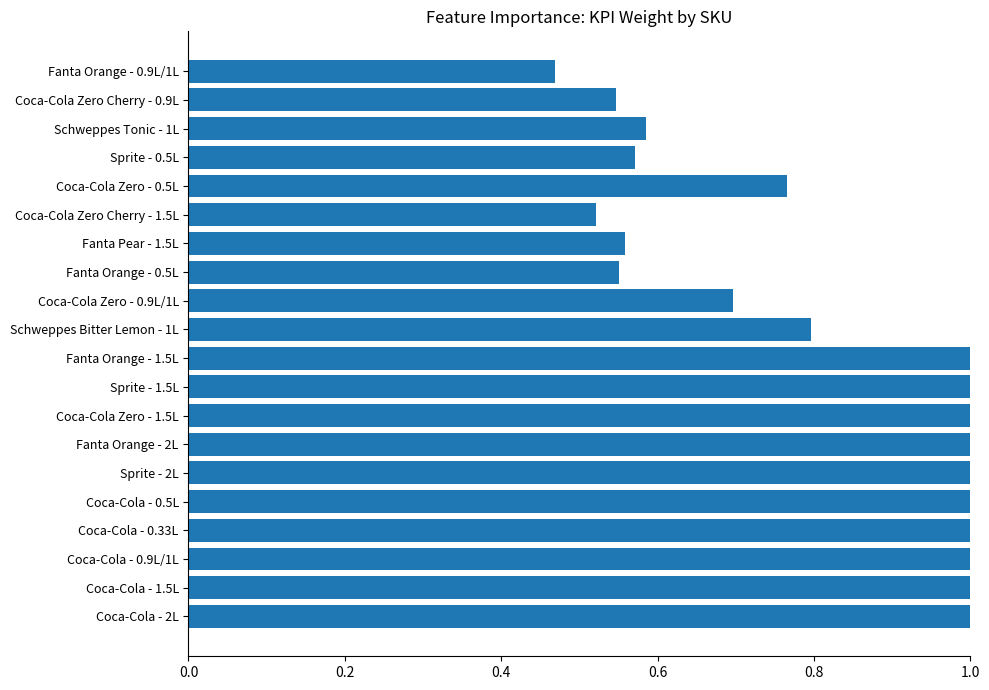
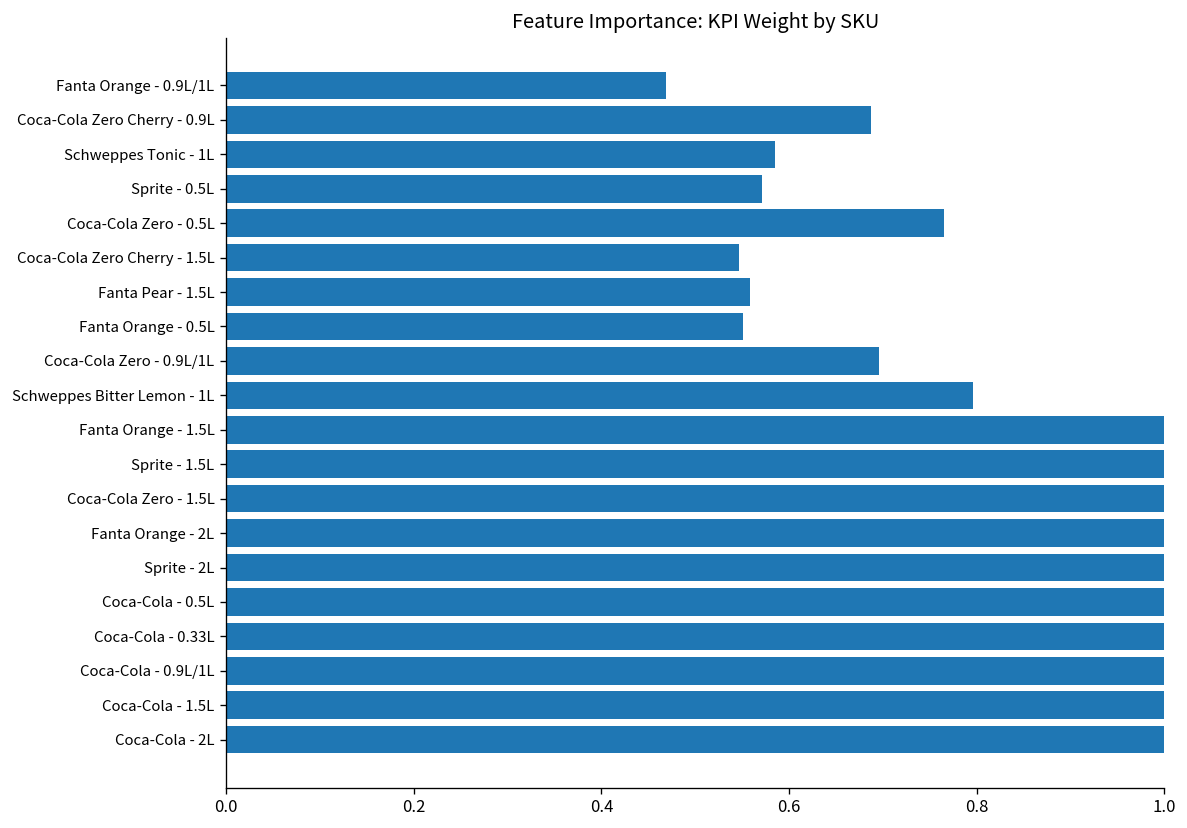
Coca-Cola Zero Cherry - 0.9L: 0.55 -> 0.69
Coca-Cola Zero Cherry - 1.5L: 0.52 -> 0.55
